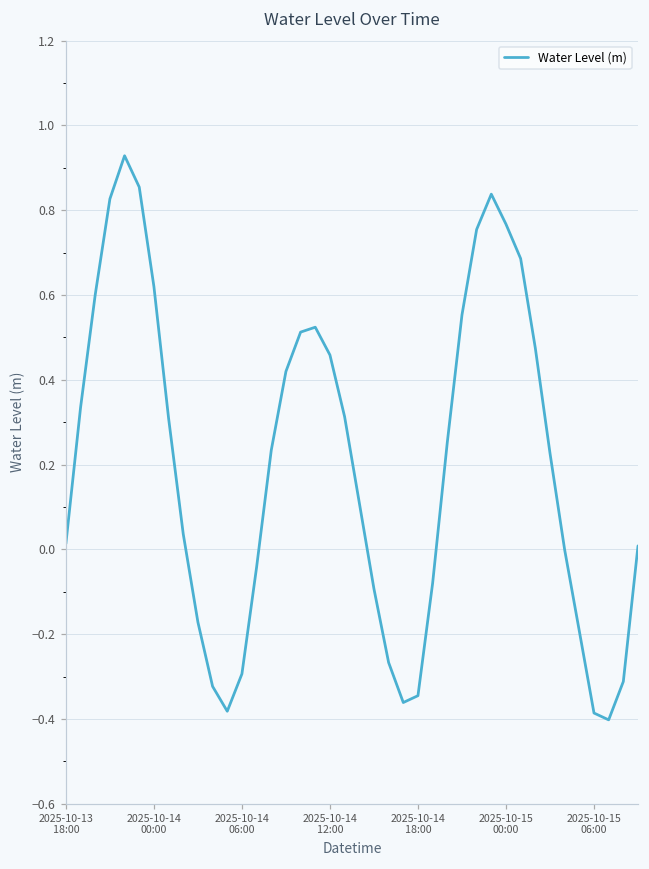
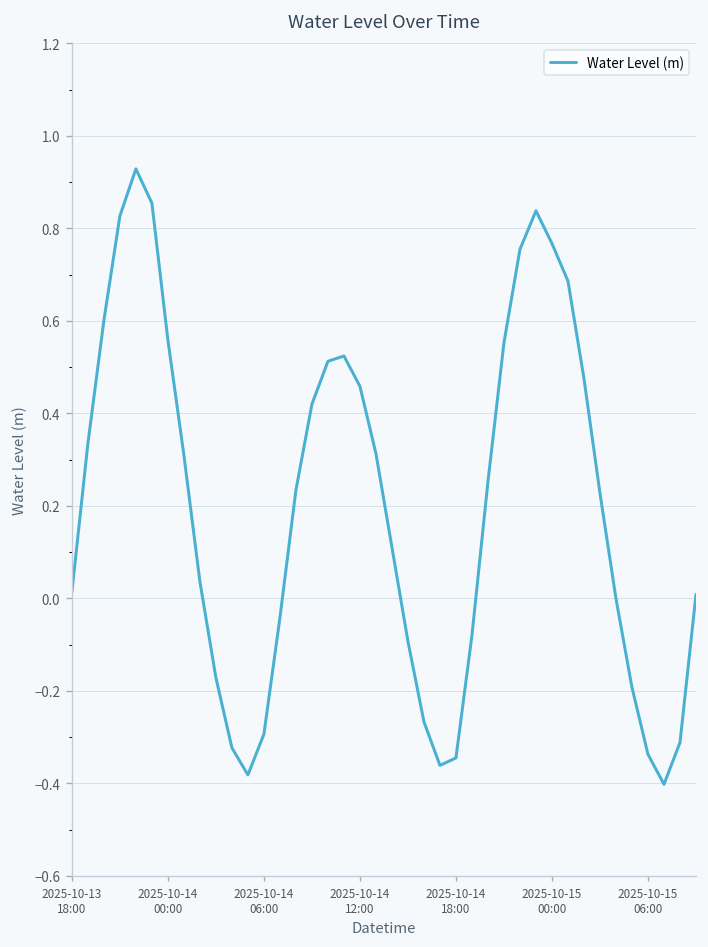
2025-10-14 00:00: 0.62 -> 0.56
2025-10-15 06:00: -0.39 -> -0.34
